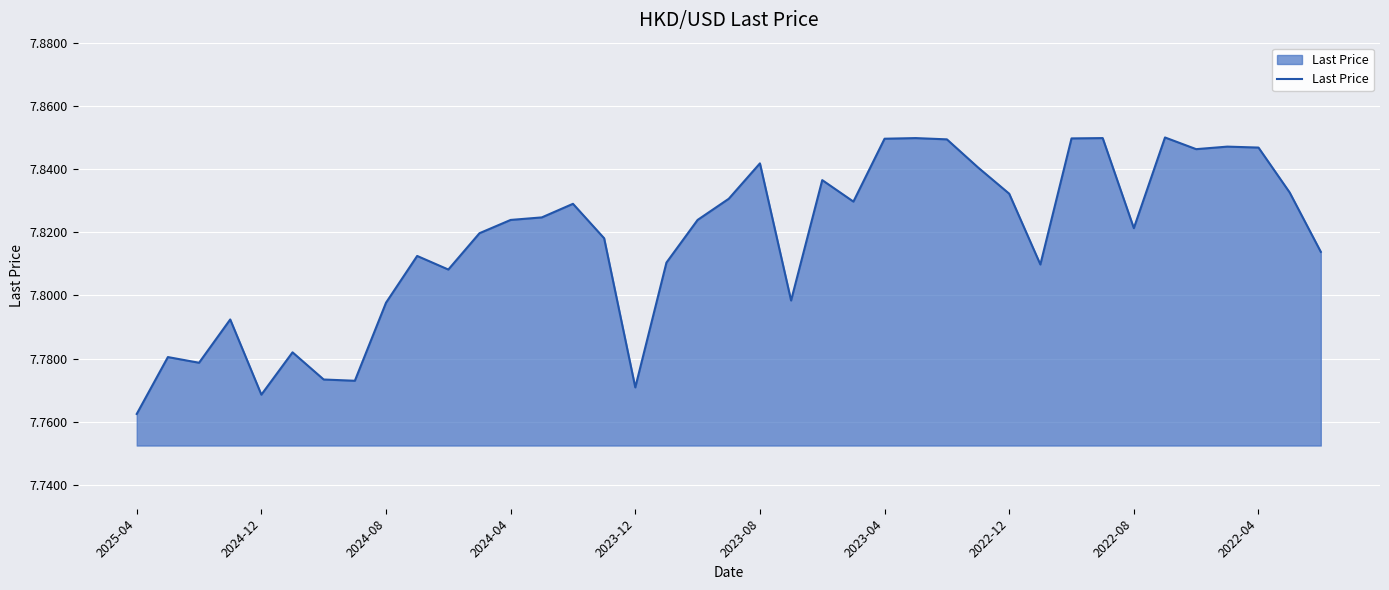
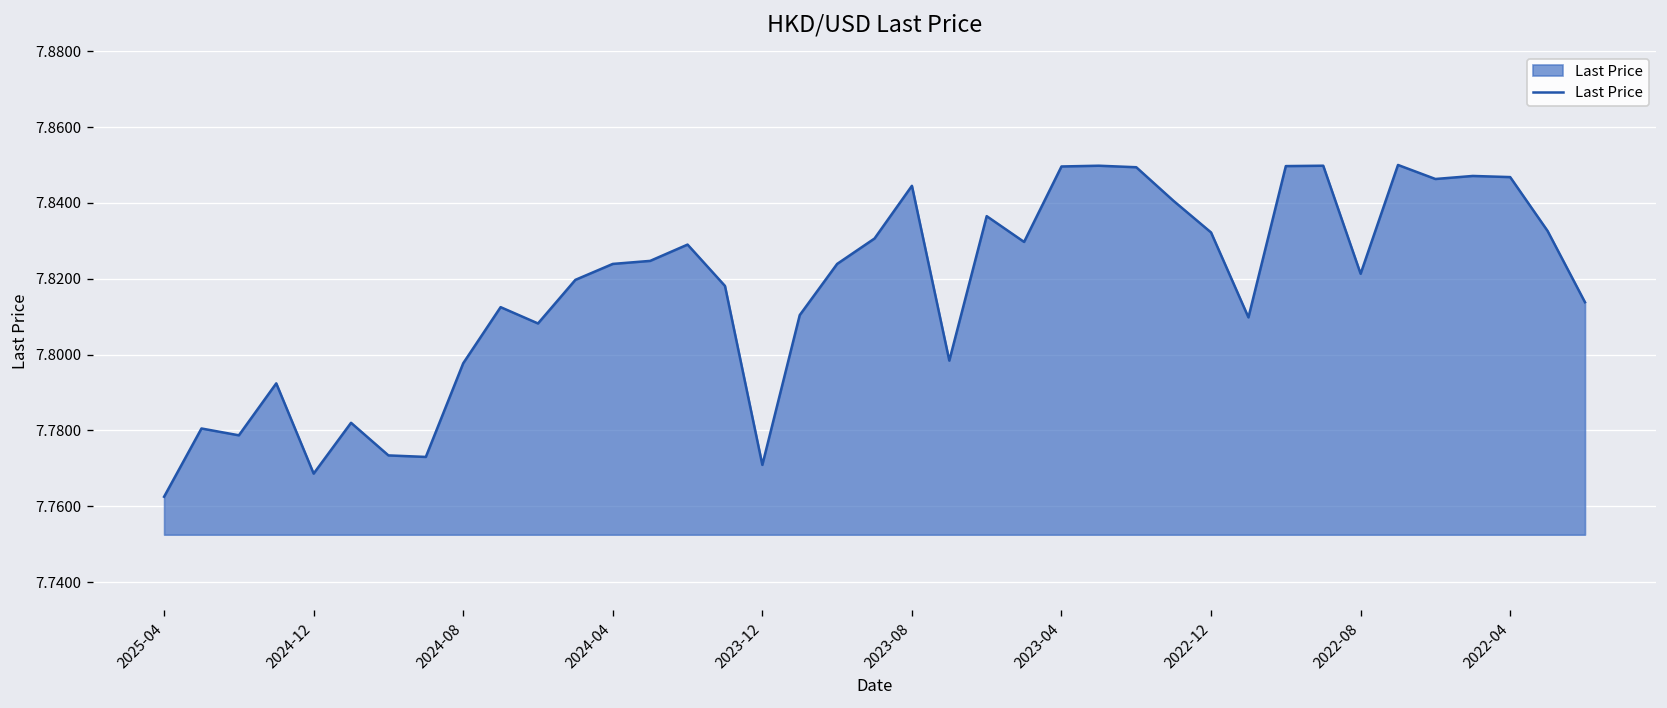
2023-08: 7.842 -> 7.845
